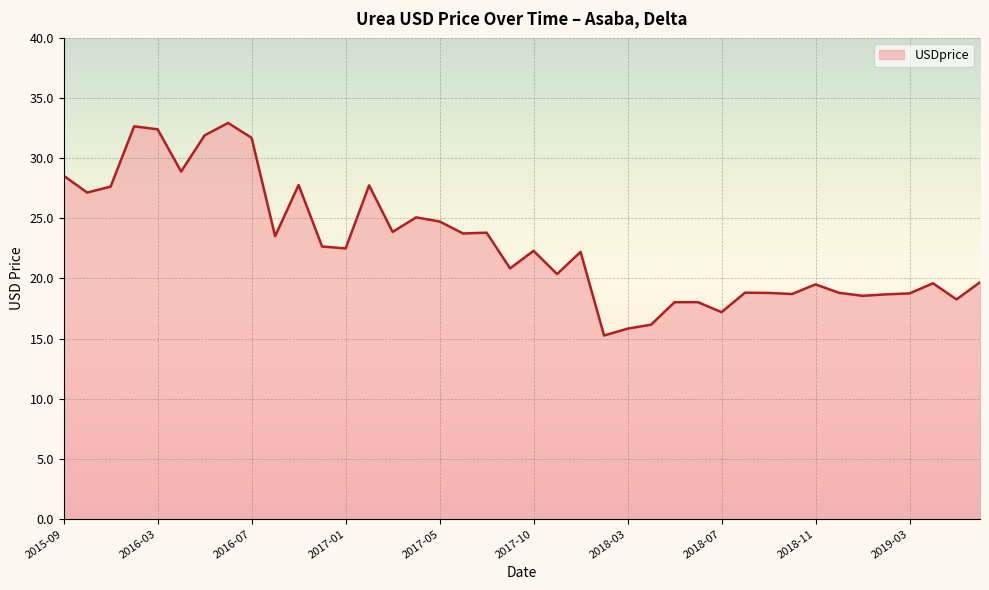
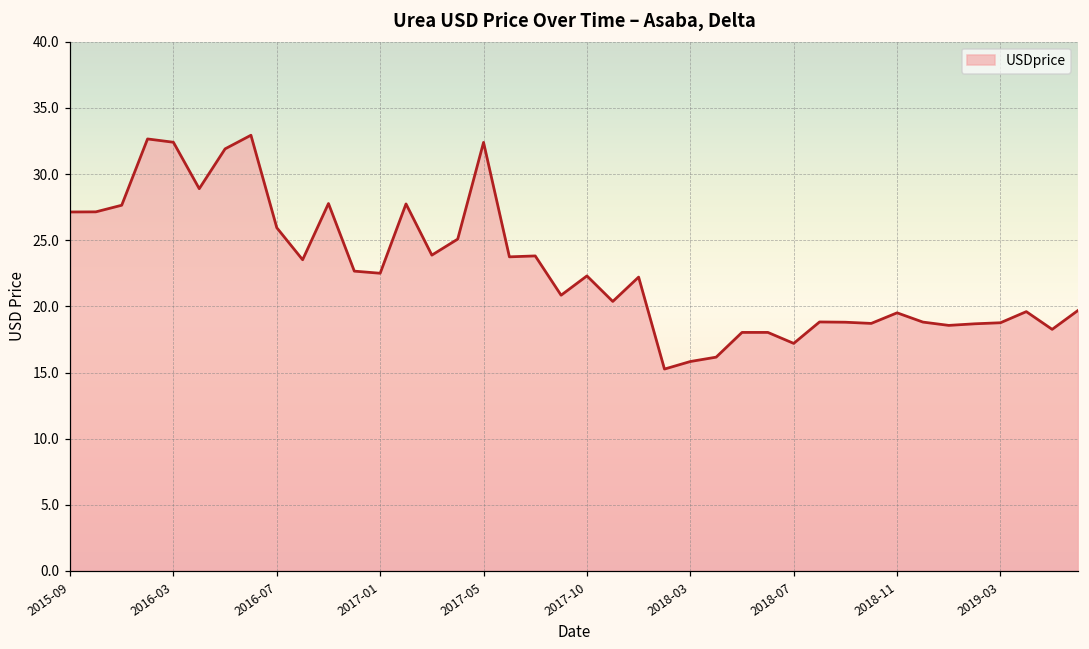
2015-09: 28.6 -> 27.1
2016-07: 31.7 -> 25.9
2017-05: 24.7 -> 32.4
